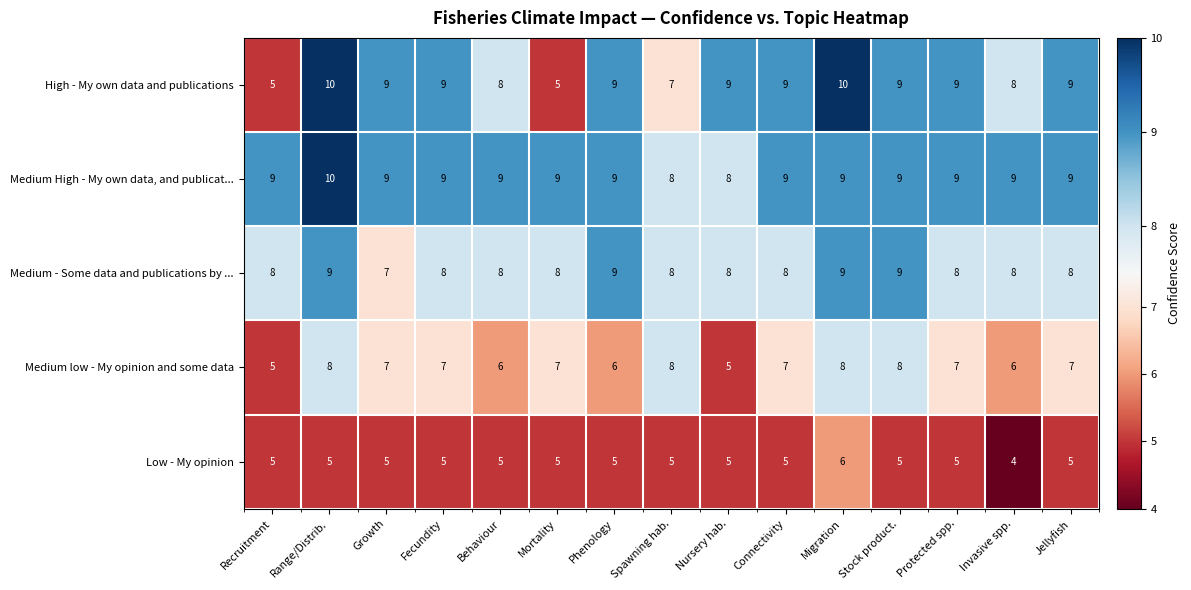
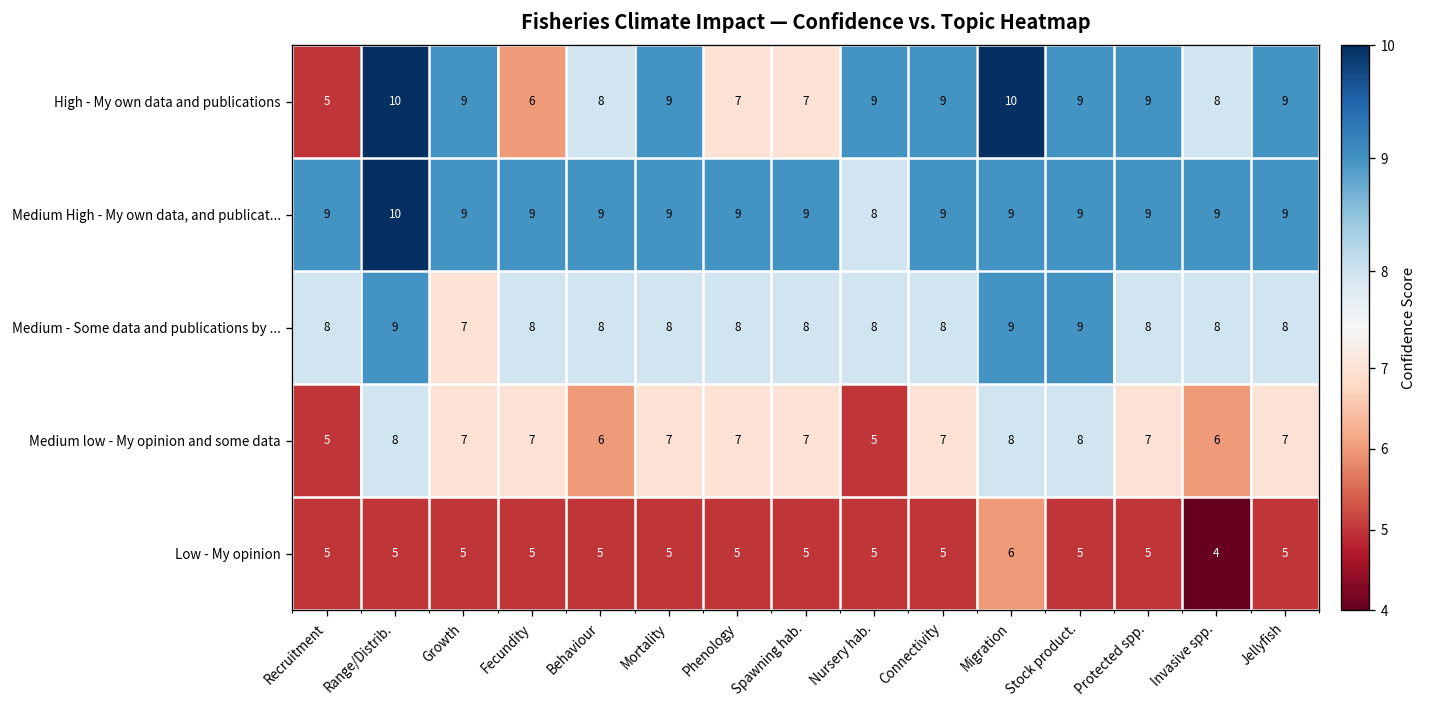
High - My own data and publications, Fecundity: 9 -> 6
High - My own data and publications, Mortality: 5 -> 9
High - My own data and publications, Phenology: 9 -> 7
Medium High - My own data, and publicat..., Spawning hab.: 8 -> 9
Medium - Some data and publications by ..., Phenology: 9 -> 8
Medium low - My opinion and some data, Phenology: 6 -> 7
Medium low - My opinion and some data, Spawning hab.: 8 -> 7
